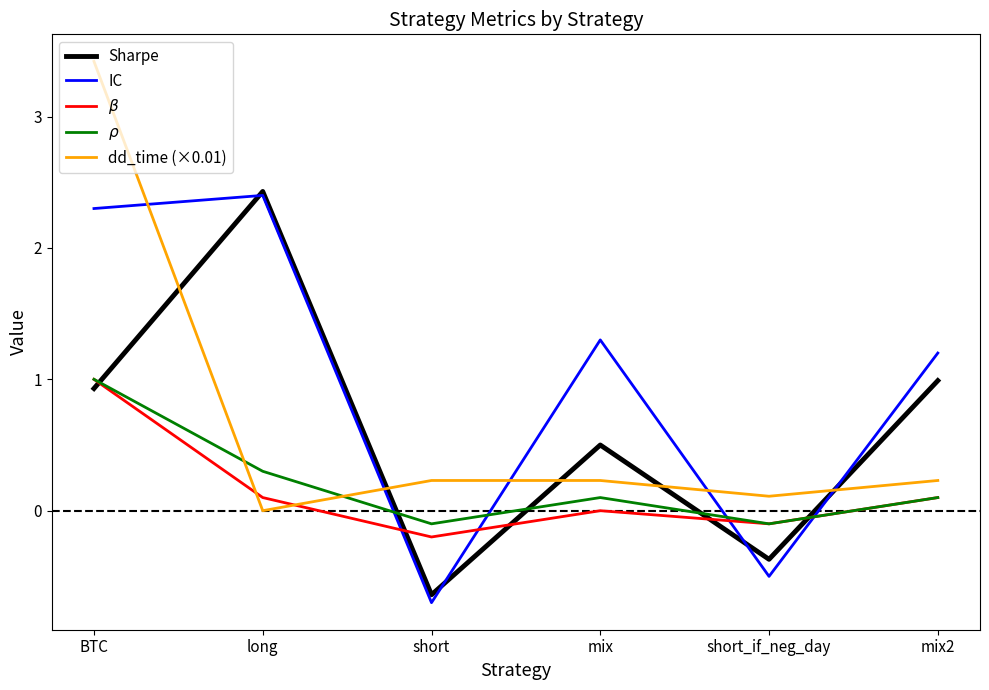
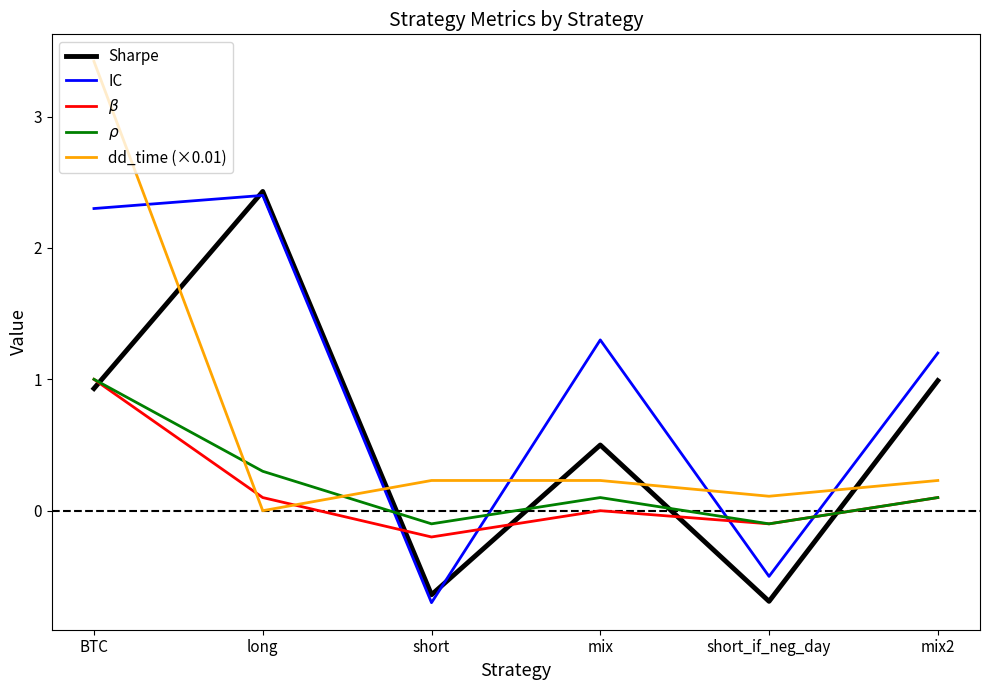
Sharpe, short_if_neg_day: -0.37 -> -0.69
